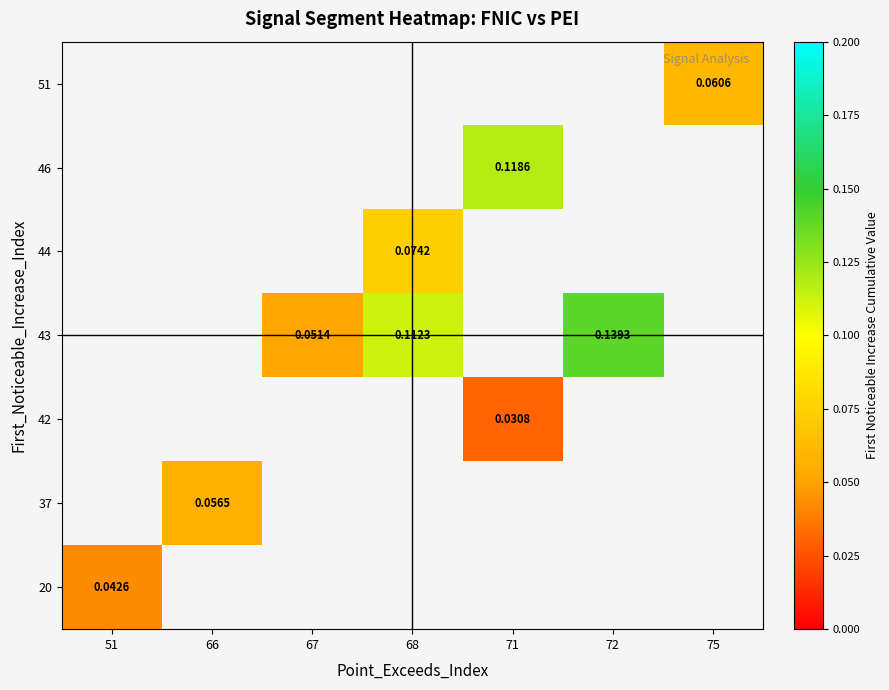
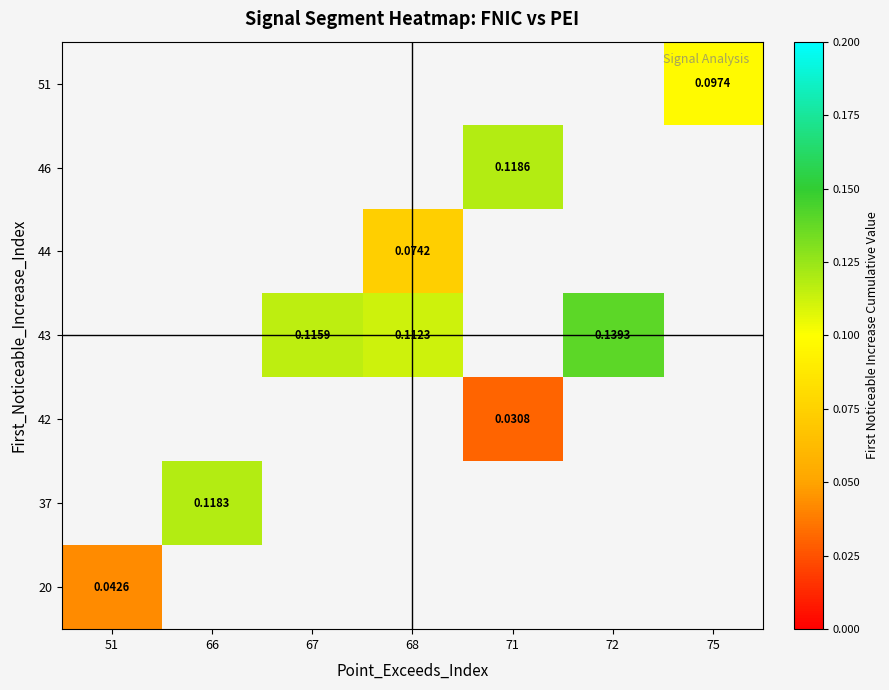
51, 75: 0.0606 -> 0.0974
43, 67: 0.0514 -> 0.1159
37, 66: 0.0565 -> 0.1183
